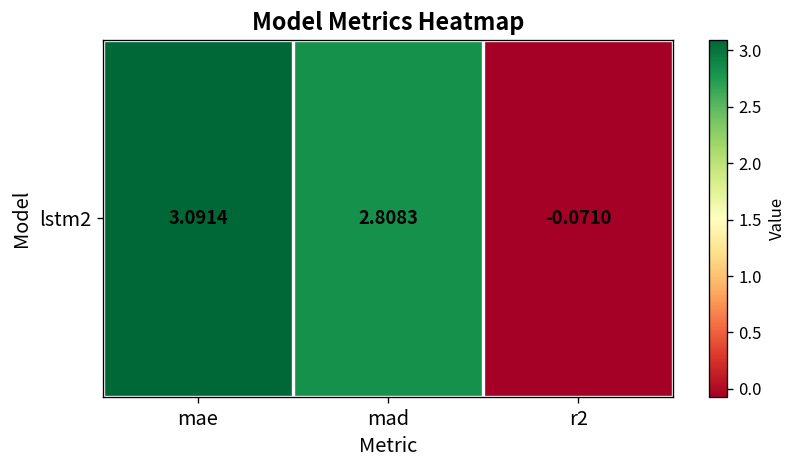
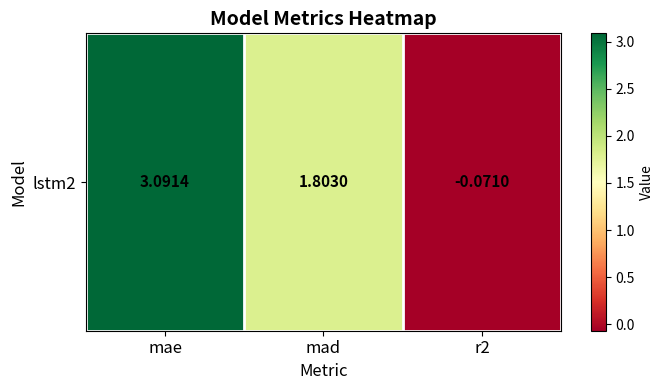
lstm2, mad: 2.8083 -> 1.8030
